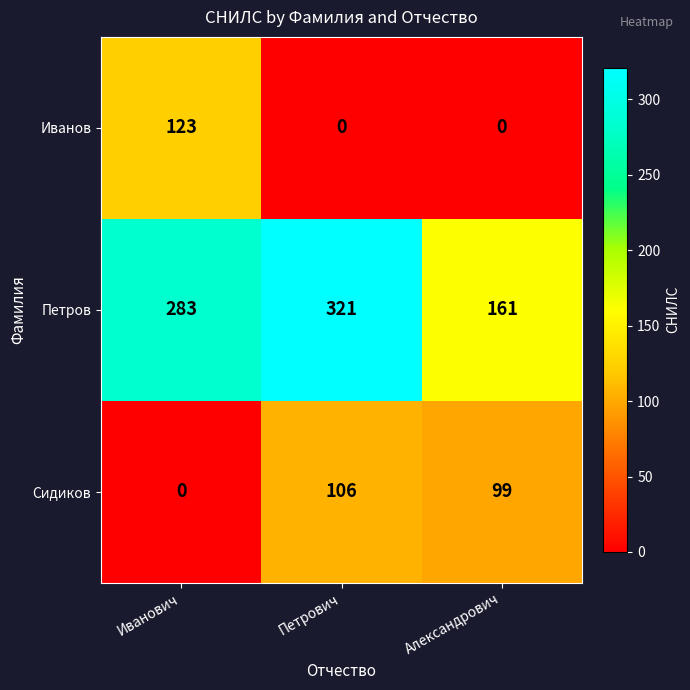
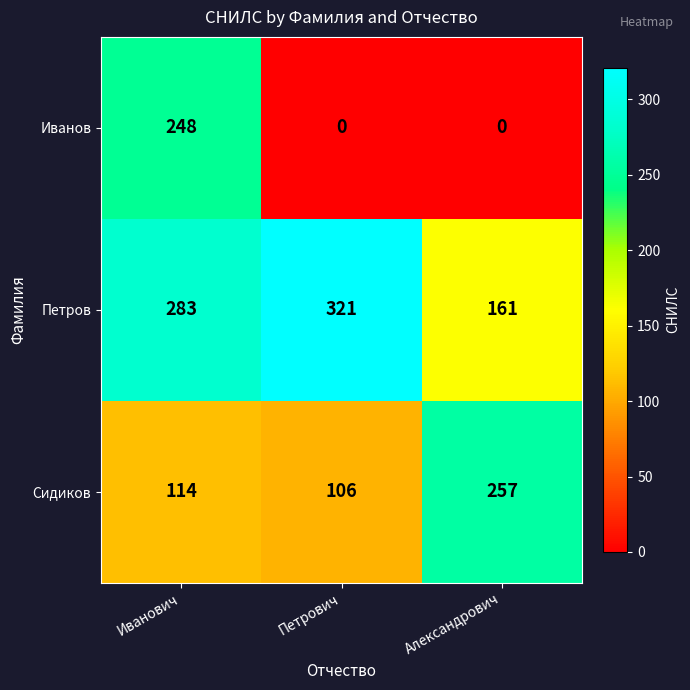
Иванов, Иванович: 123 -> 248
Сидиков, Иванович: 0 -> 114
Сидиков, Александрович: 99 -> 257
